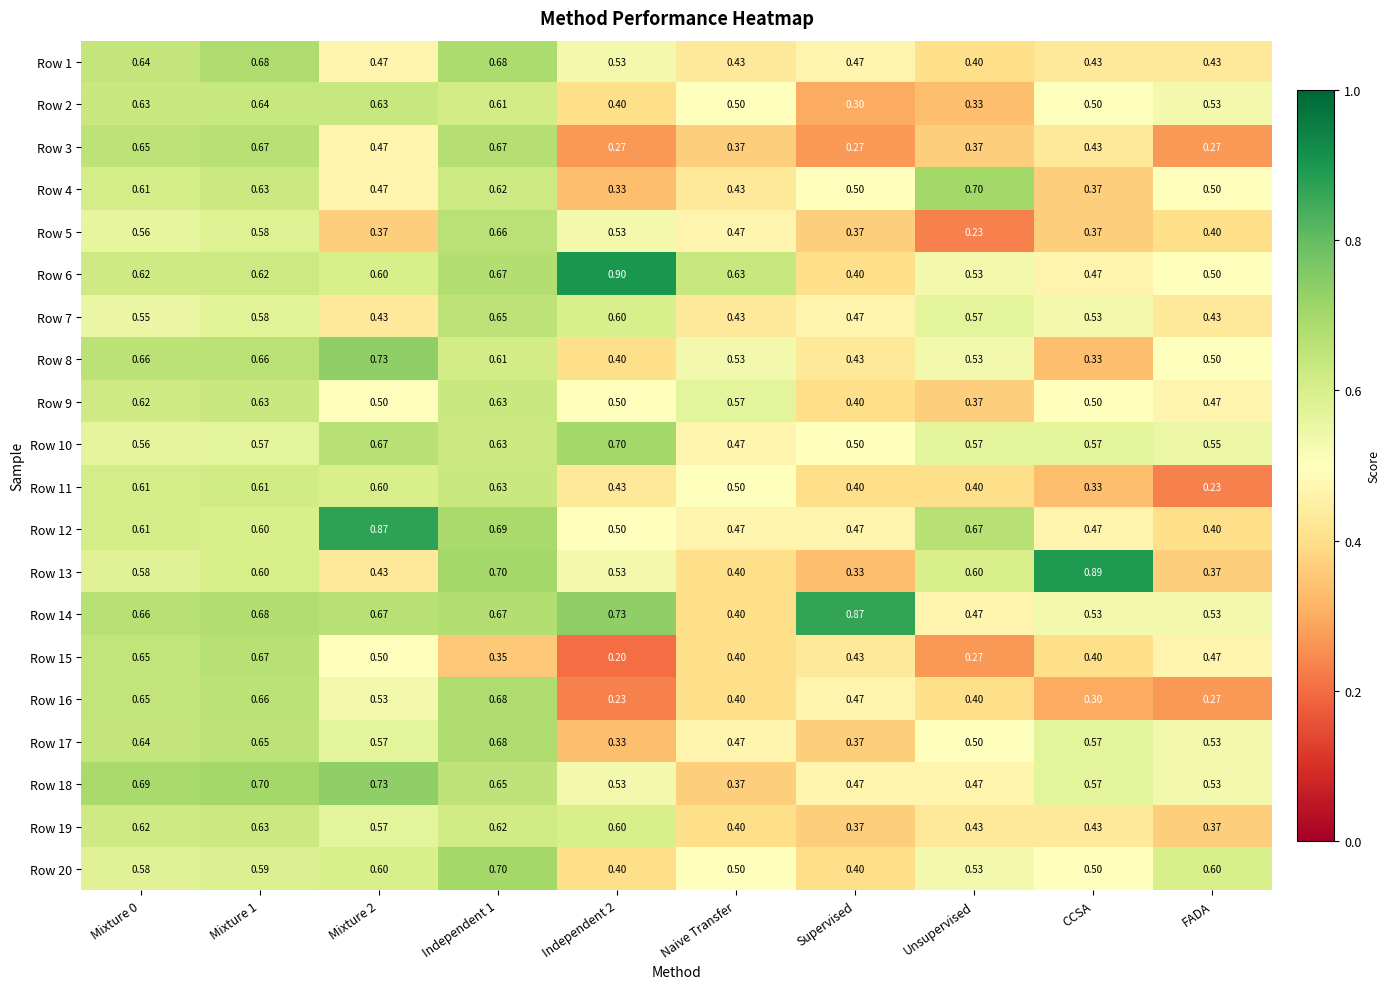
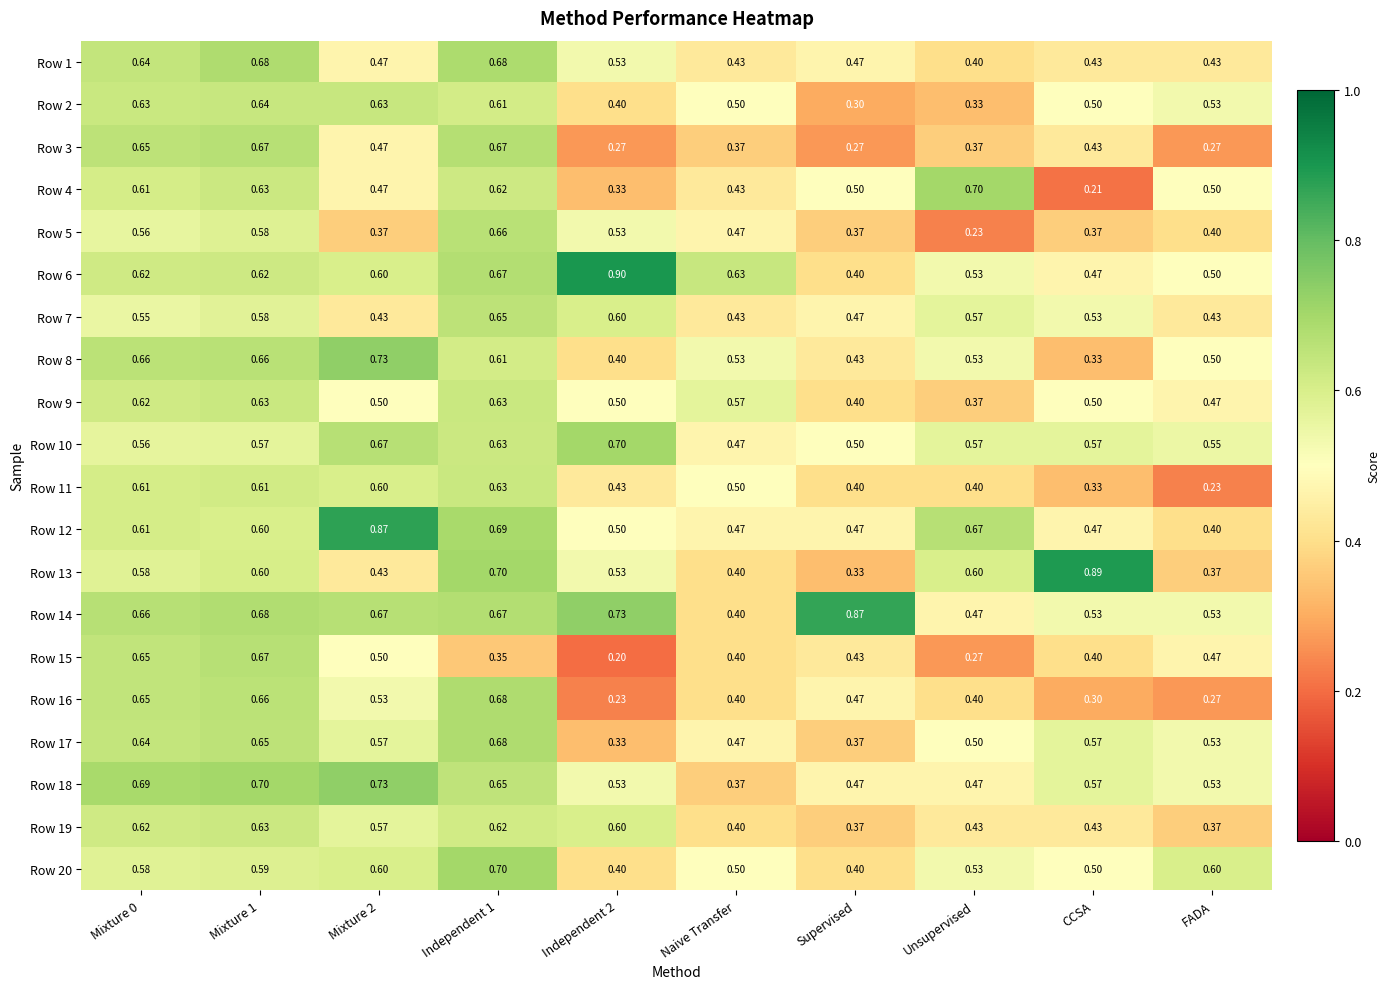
Row 4, CCSA: 0.37 -> 0.21
